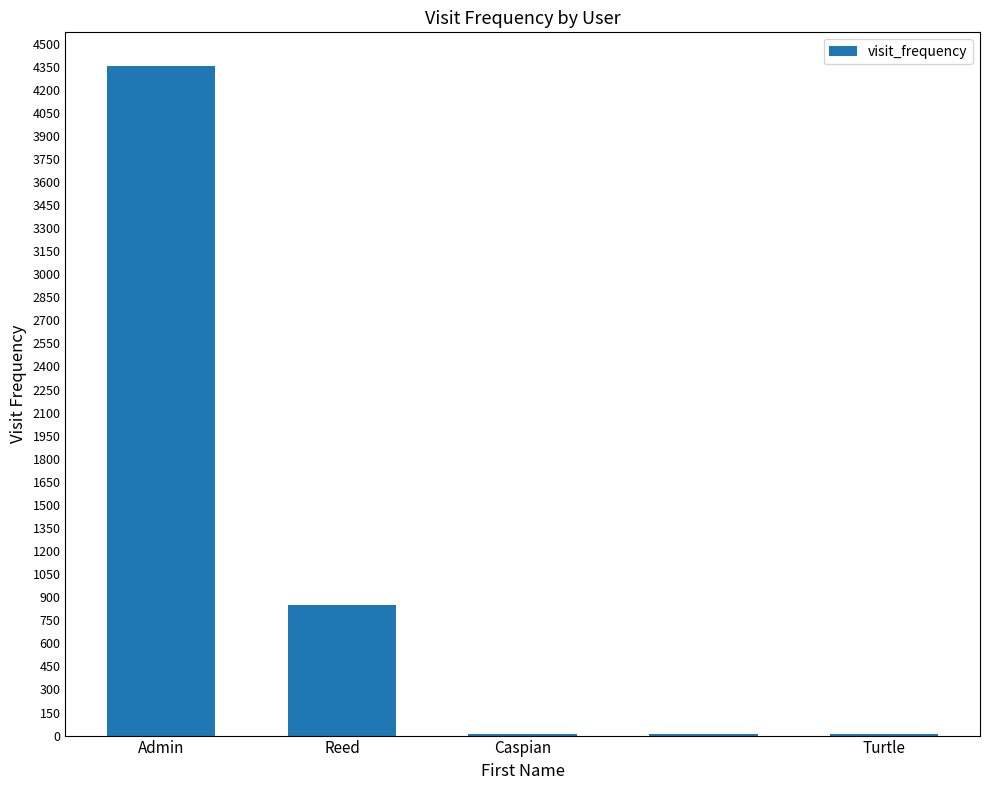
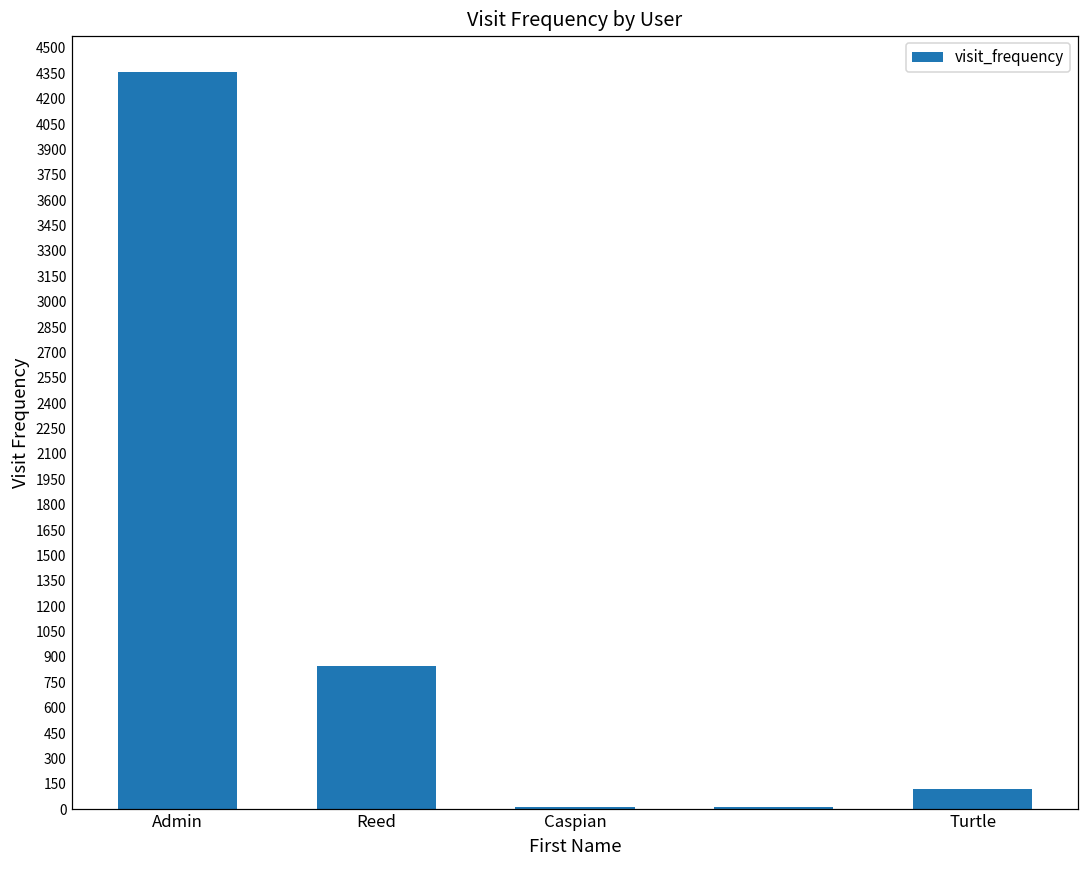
Turtle: 10 -> 120
